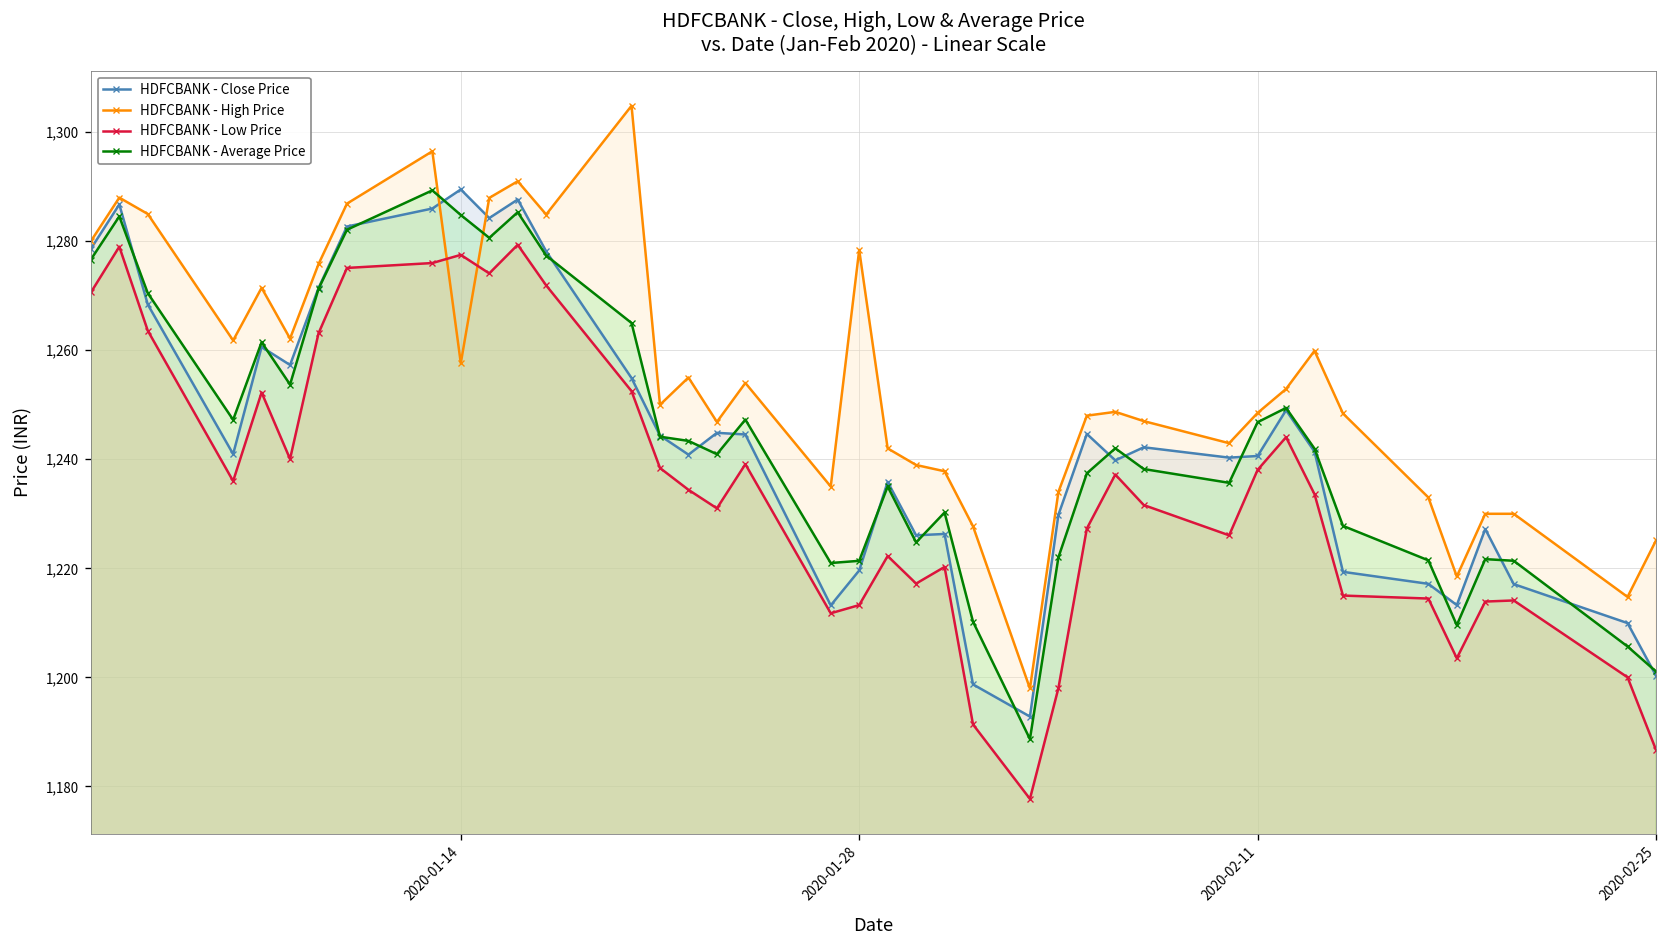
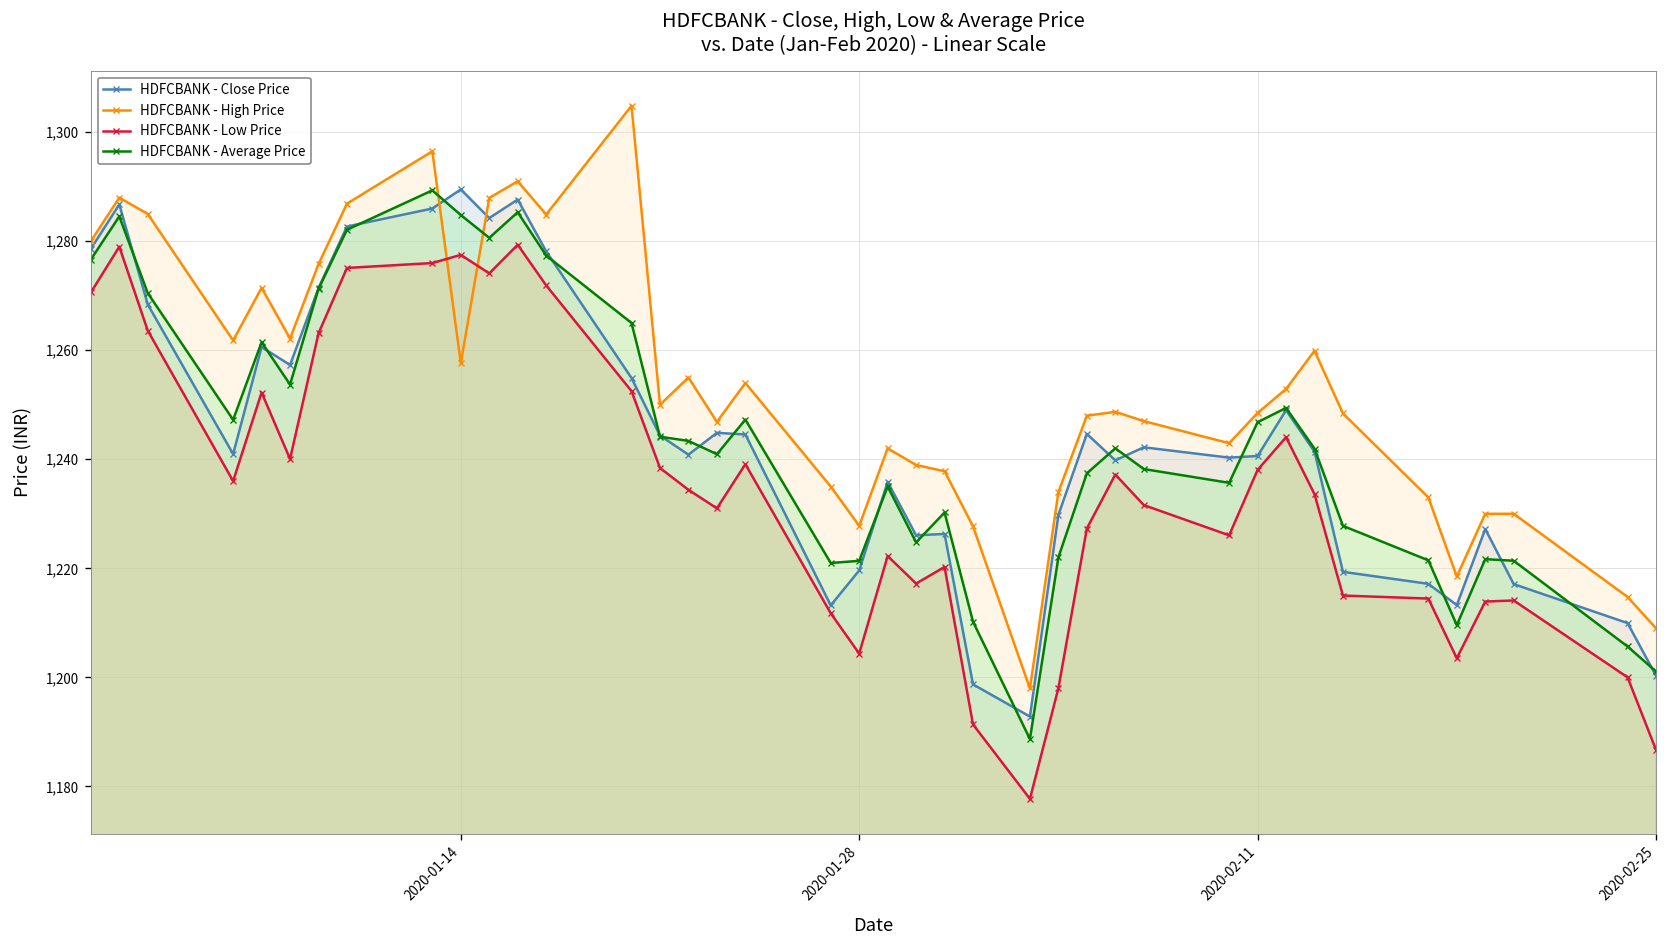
HDFCBANK - High Price, 2020-01-28: 1,278 -> 1,228
HDFCBANK - Low Price, 2020-01-28: 1,213 -> 1,204
HDFCBANK - High Price, 2020-02-25: 1,225 -> 1,209
